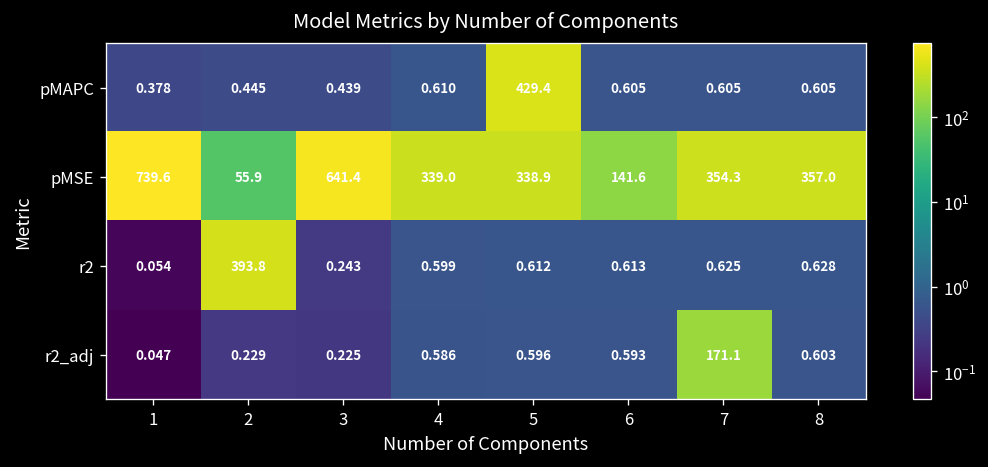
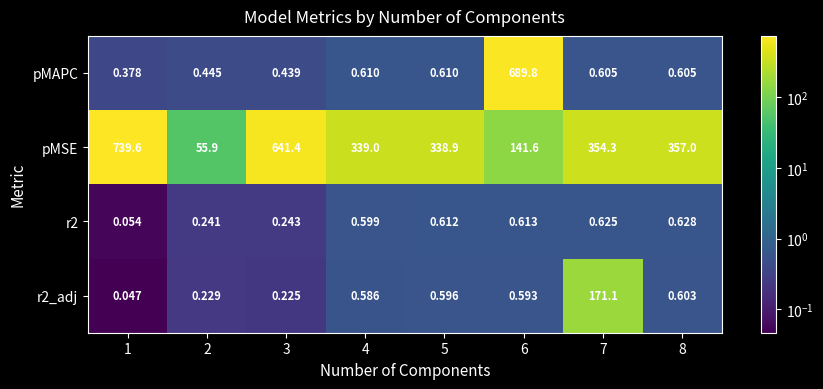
pMAPC, 5: 429.4 -> 0.610
pMAPC, 6: 0.605 -> 689.8
r2, 2: 393.8 -> 0.241
